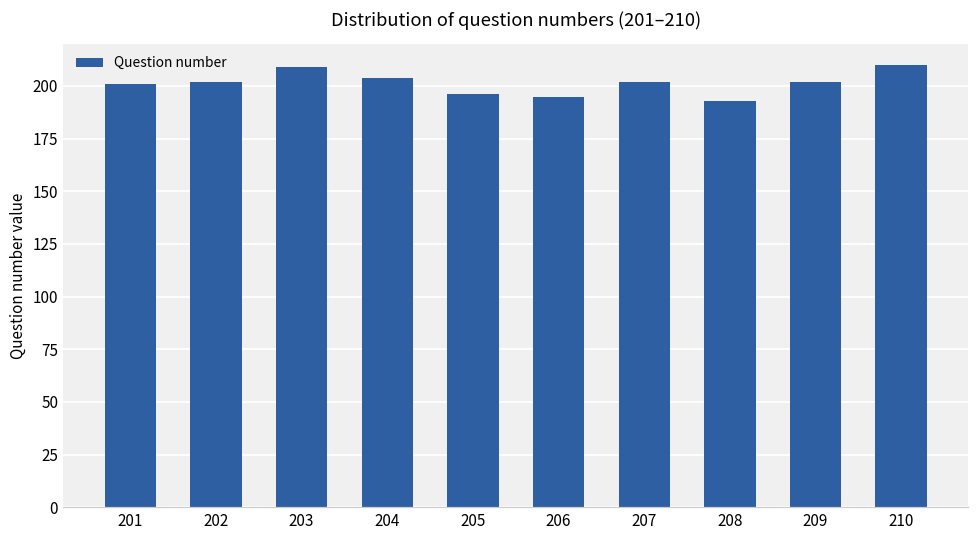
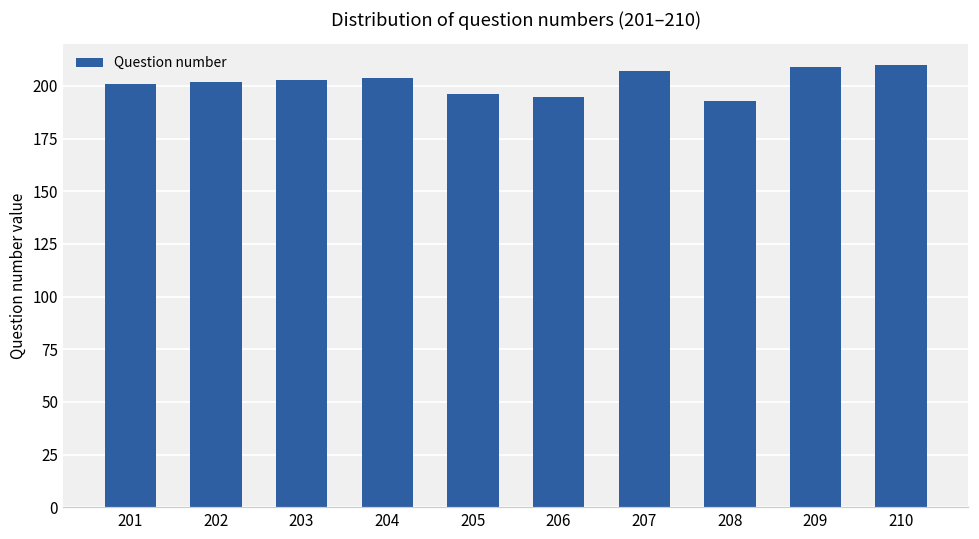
203: 209 -> 203
207: 202 -> 207
209: 202 -> 209
